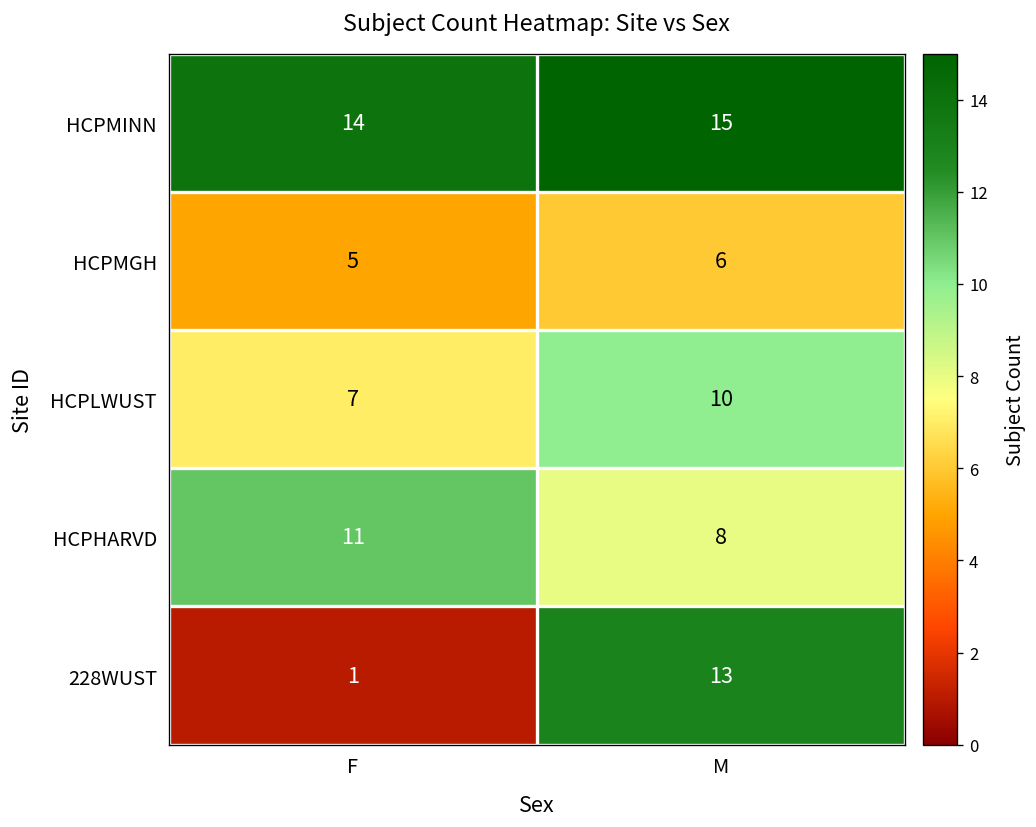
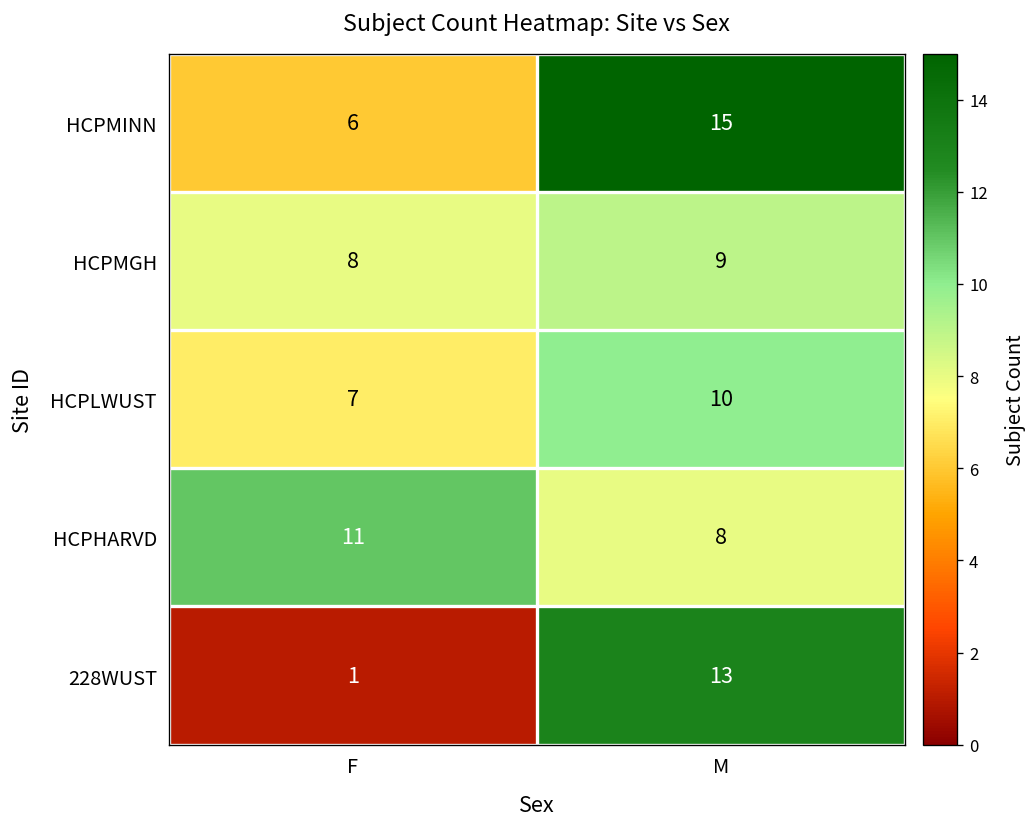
HCPMINN, F: 14 -> 6
HCPMGH, F: 5 -> 8
HCPMGH, M: 6 -> 9
